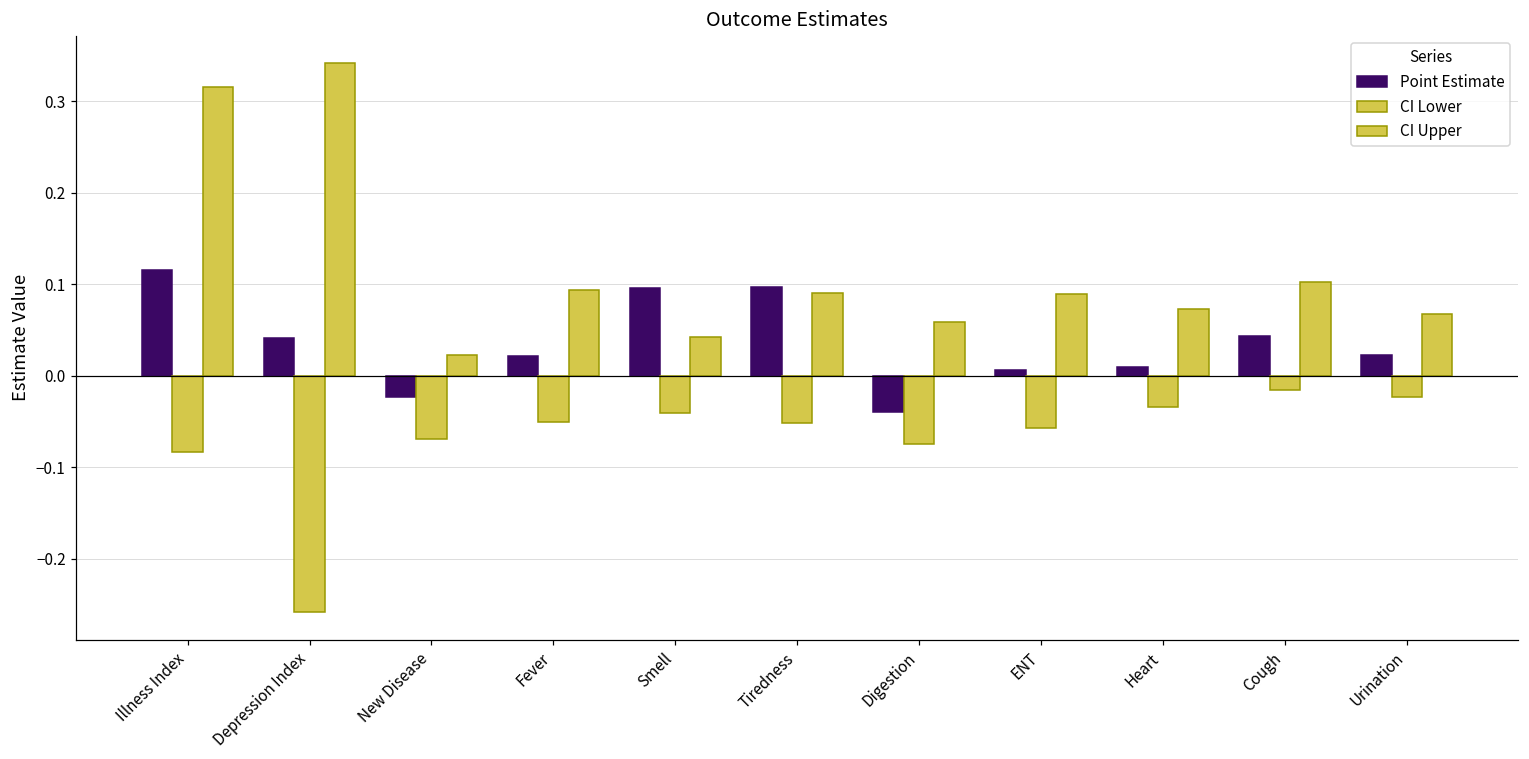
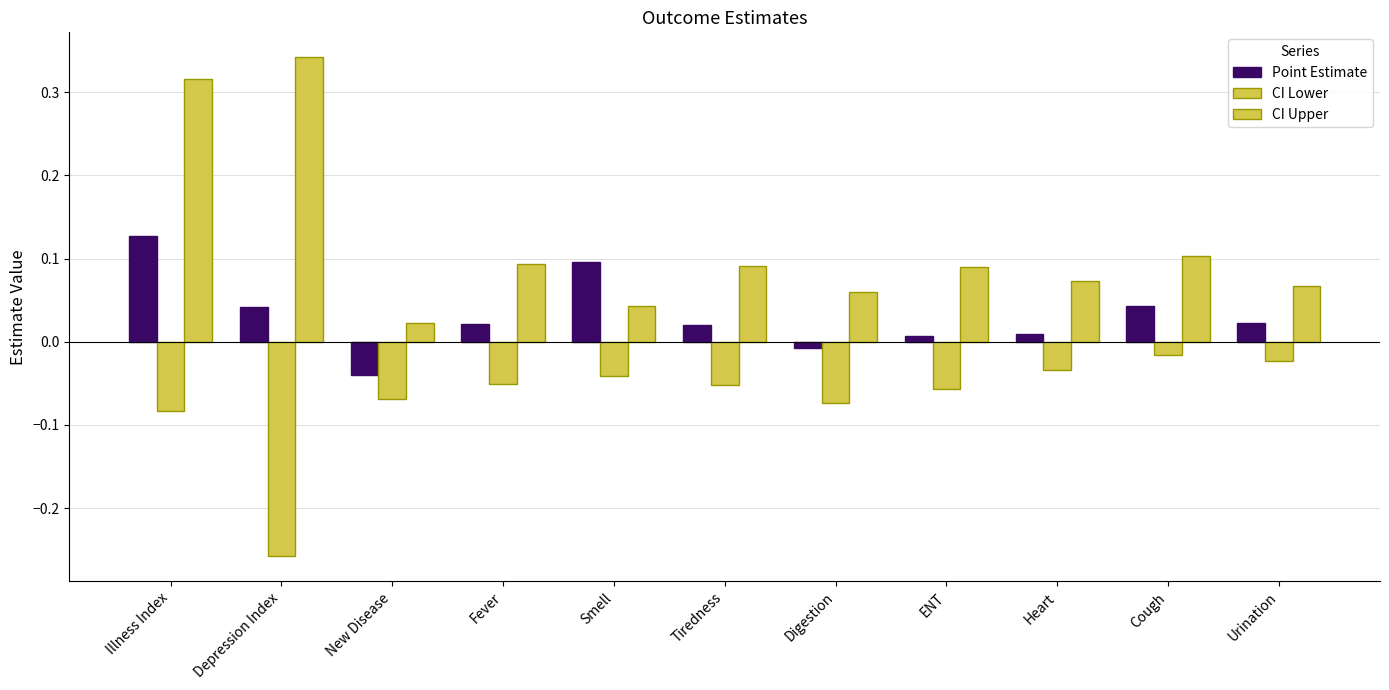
Point Estimate, Illness Index: 0.12 -> 0.13
Point Estimate, New Disease: -0.02 -> -0.04
Point Estimate, Tiredness: 0.10 -> 0.02
Point Estimate, Digestion: -0.04 -> -0.01
